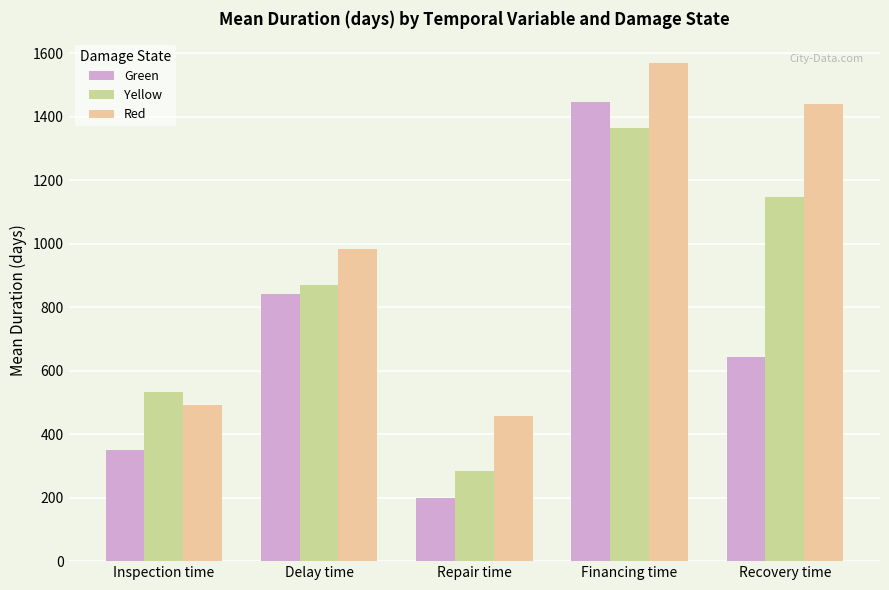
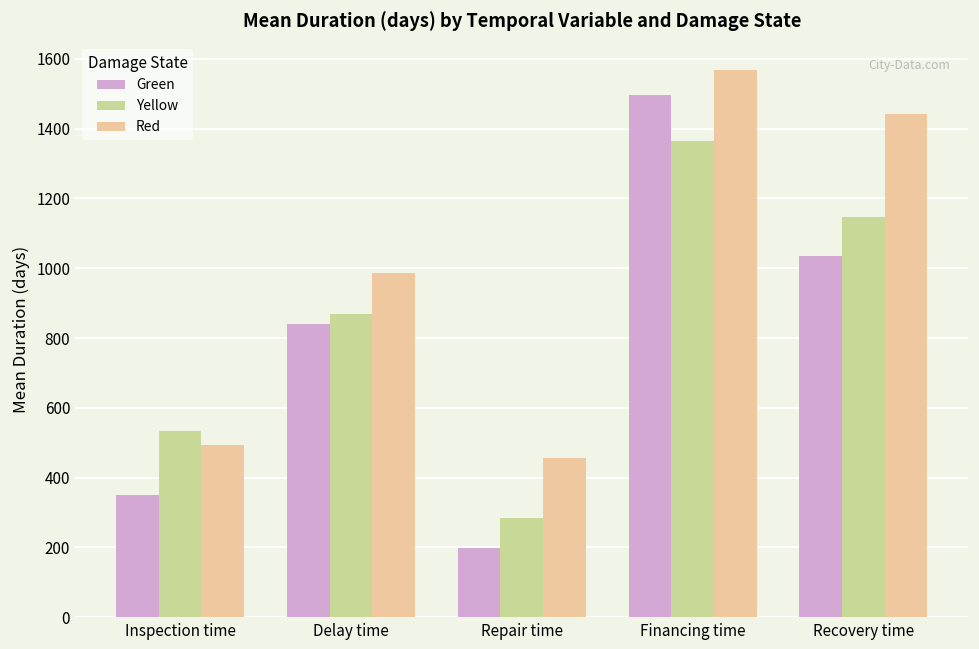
Green, Financing time: 1450 -> 1500
Green, Recovery time: 640 -> 1040
